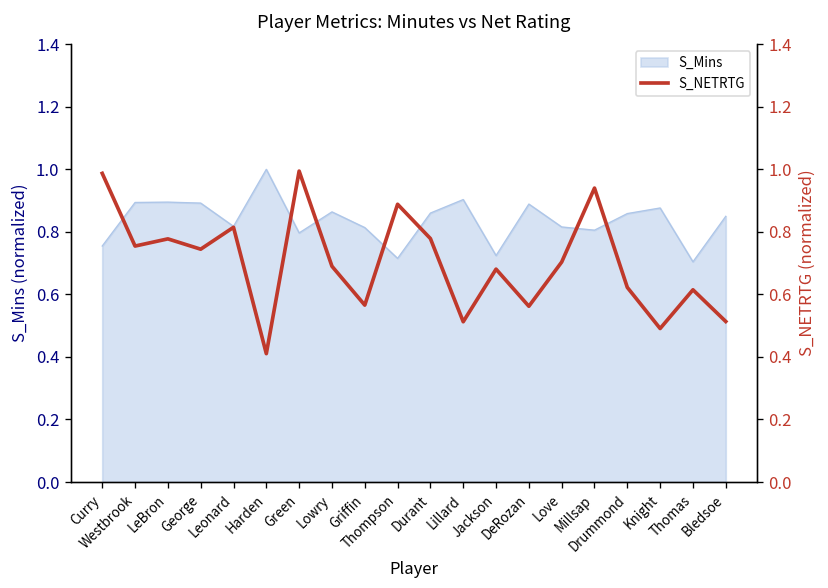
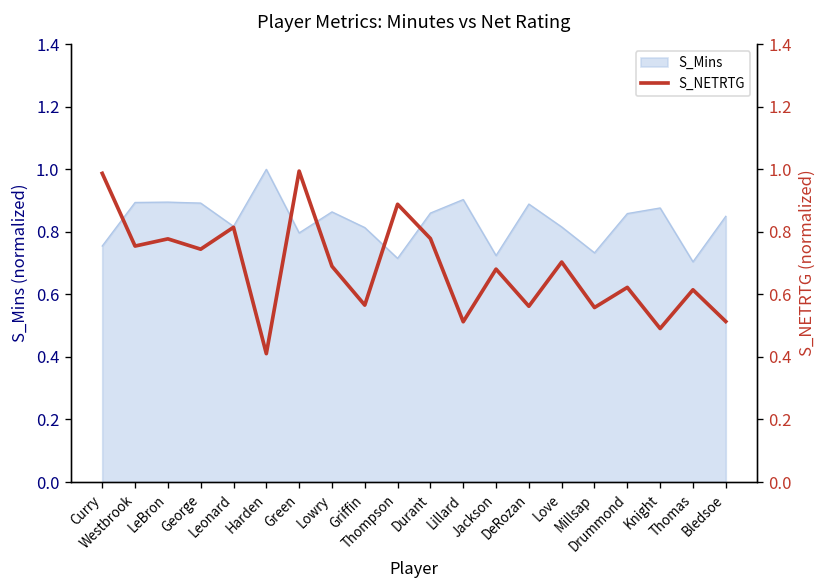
S_Mins, Millsap: 0.81 -> 0.73
S_NETRTG, Millsap: 0.94 -> 0.56
